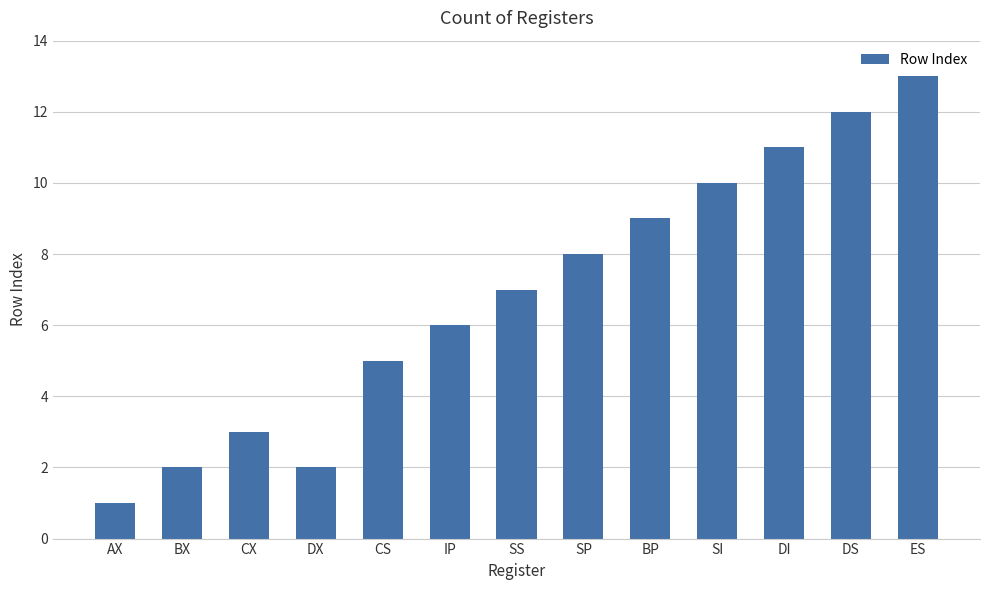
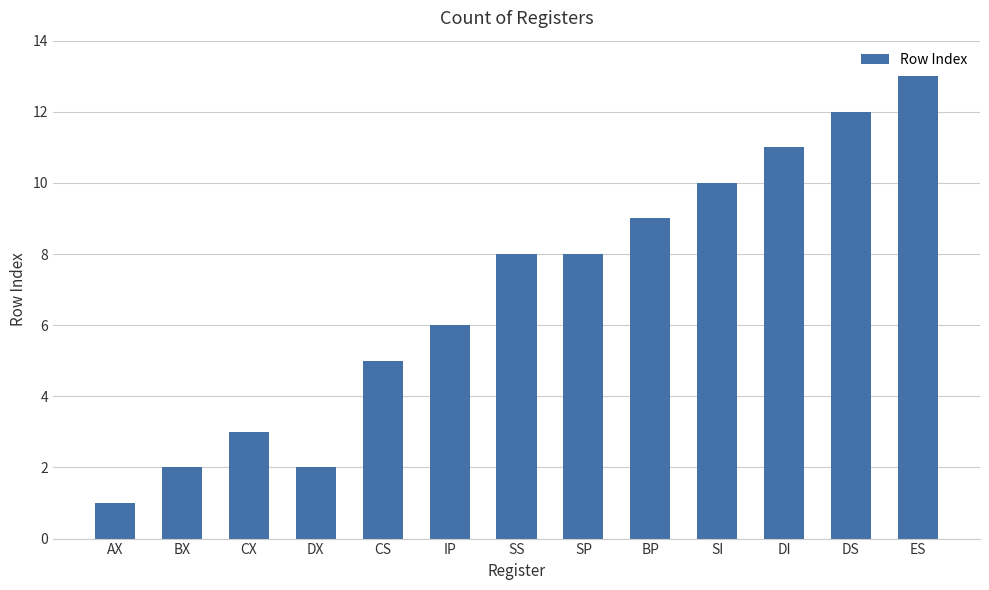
SS: 7 -> 8
